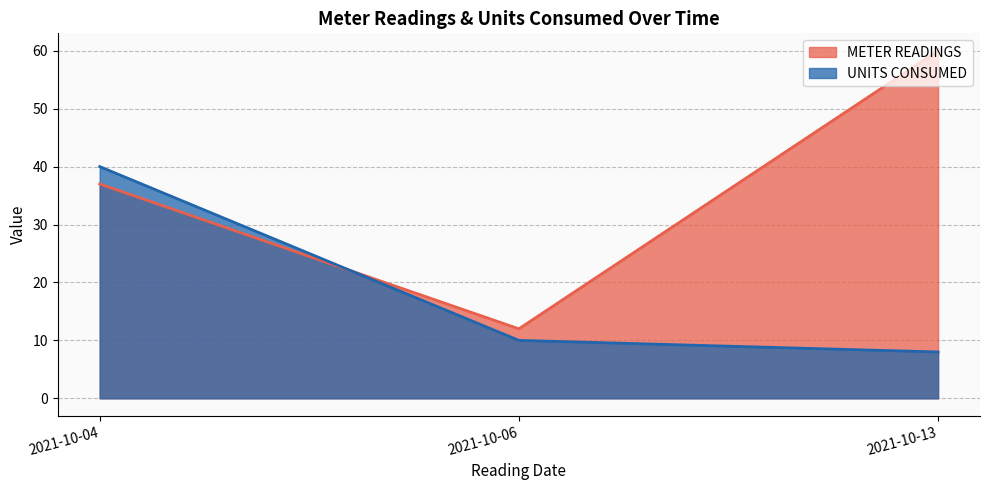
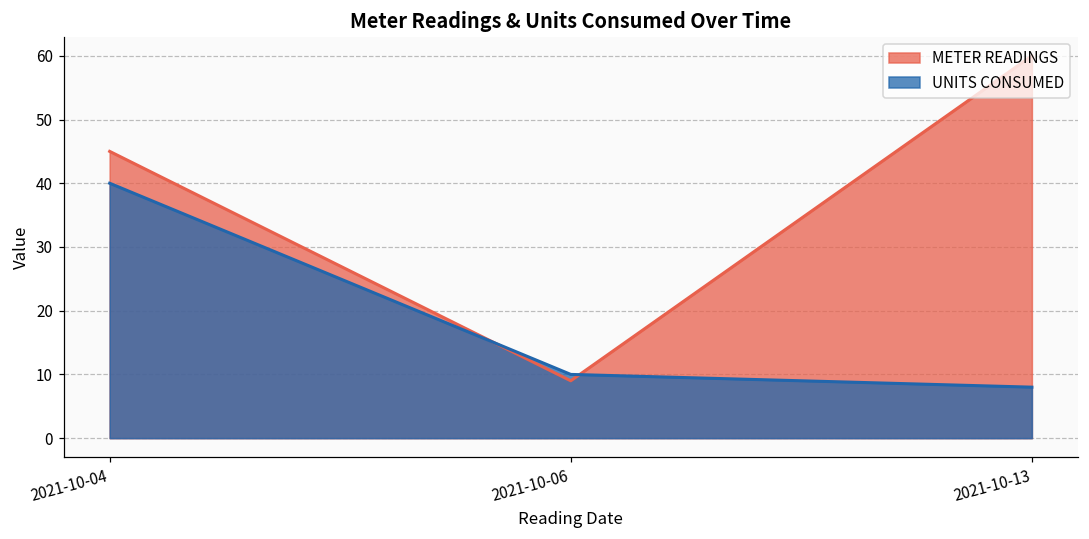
METER READINGS, 2021-10-04: 37 -> 45
METER READINGS, 2021-10-06: 12 -> 9
